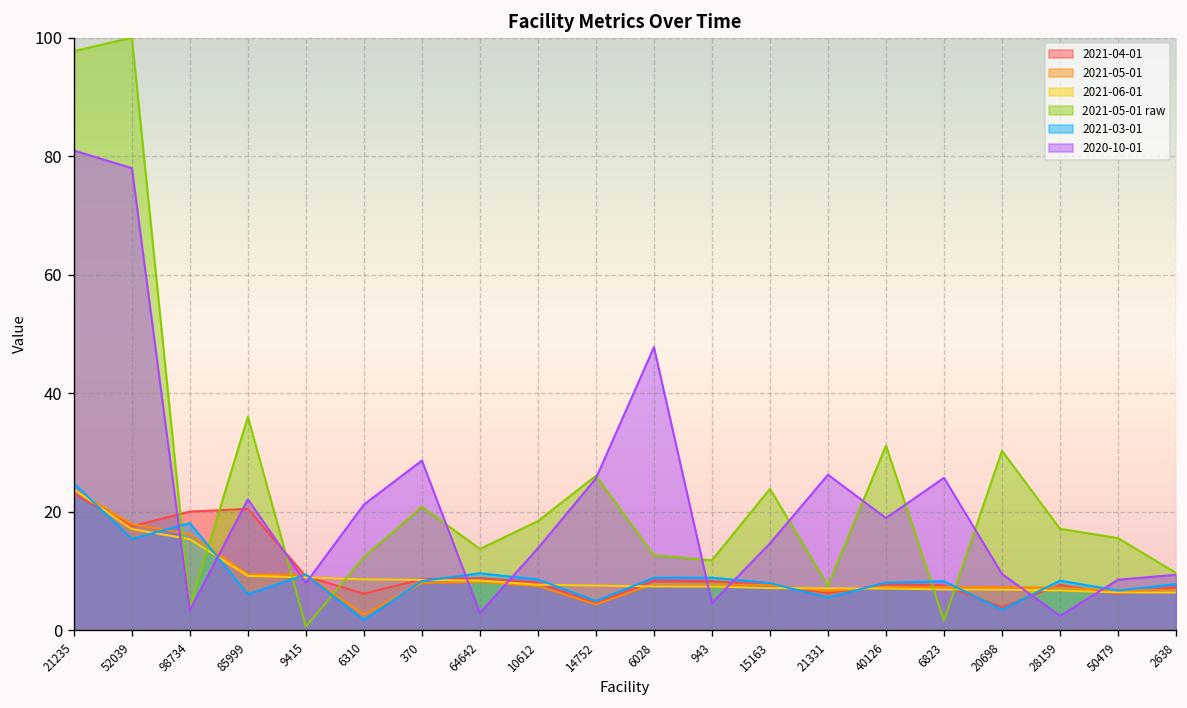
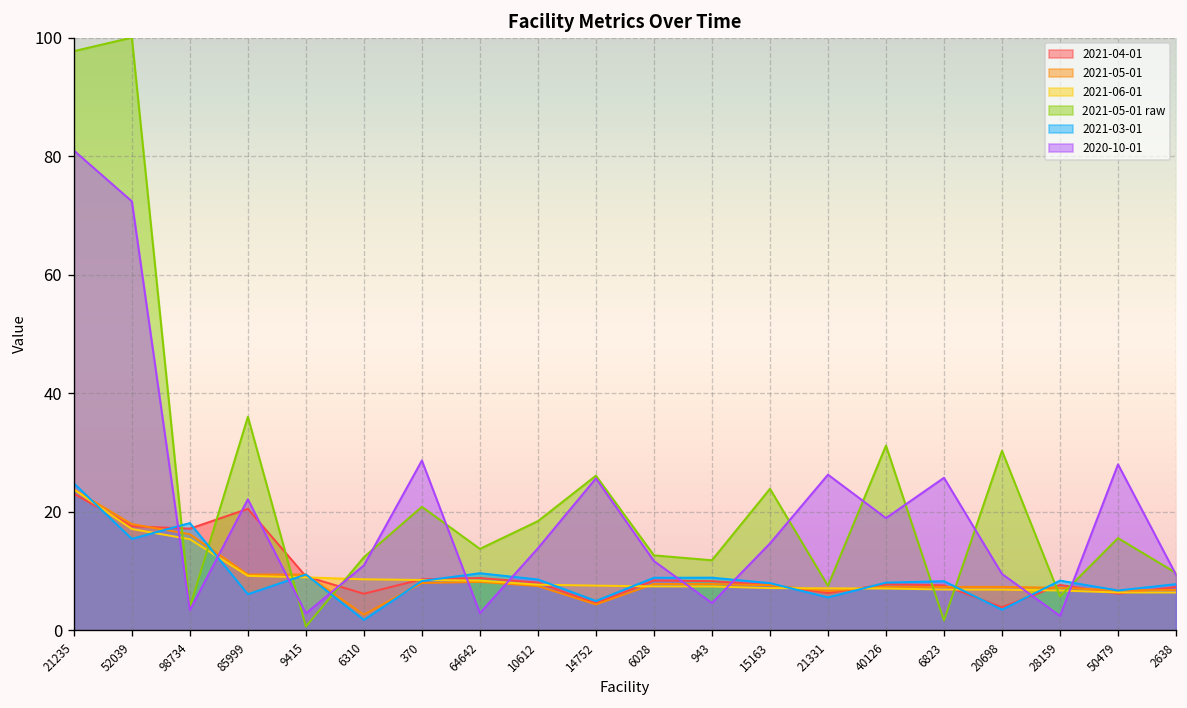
2020-10-01, 52039: 78 -> 72
2021-04-01, 98734: 20 -> 17
2020-10-01, 9415: 8 -> 3
2020-10-01, 6310: 21 -> 11
2020-10-01, 6028: 48 -> 12
2021-05-01 raw, 28159: 17 -> 6
2020-10-01, 50479: 9 -> 28
